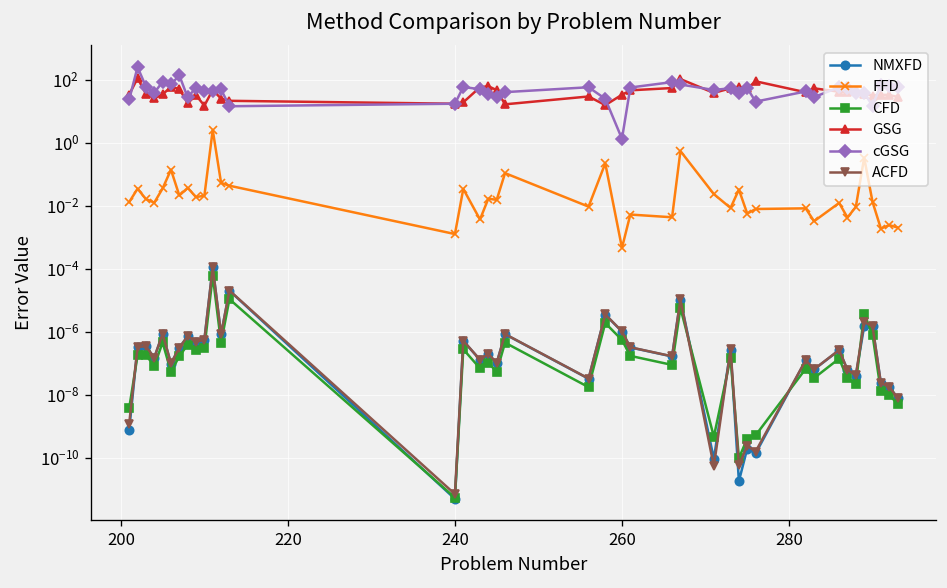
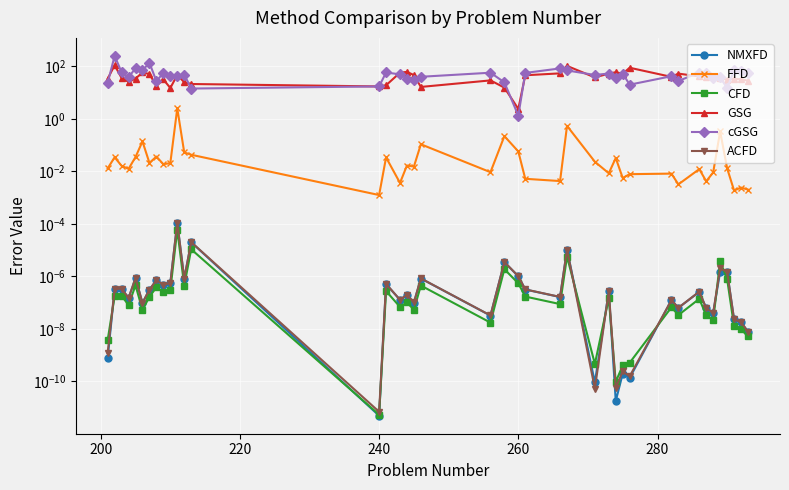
FFD, 260: 0.0005 -> 0.06
GSG, 260: 30 -> 2
